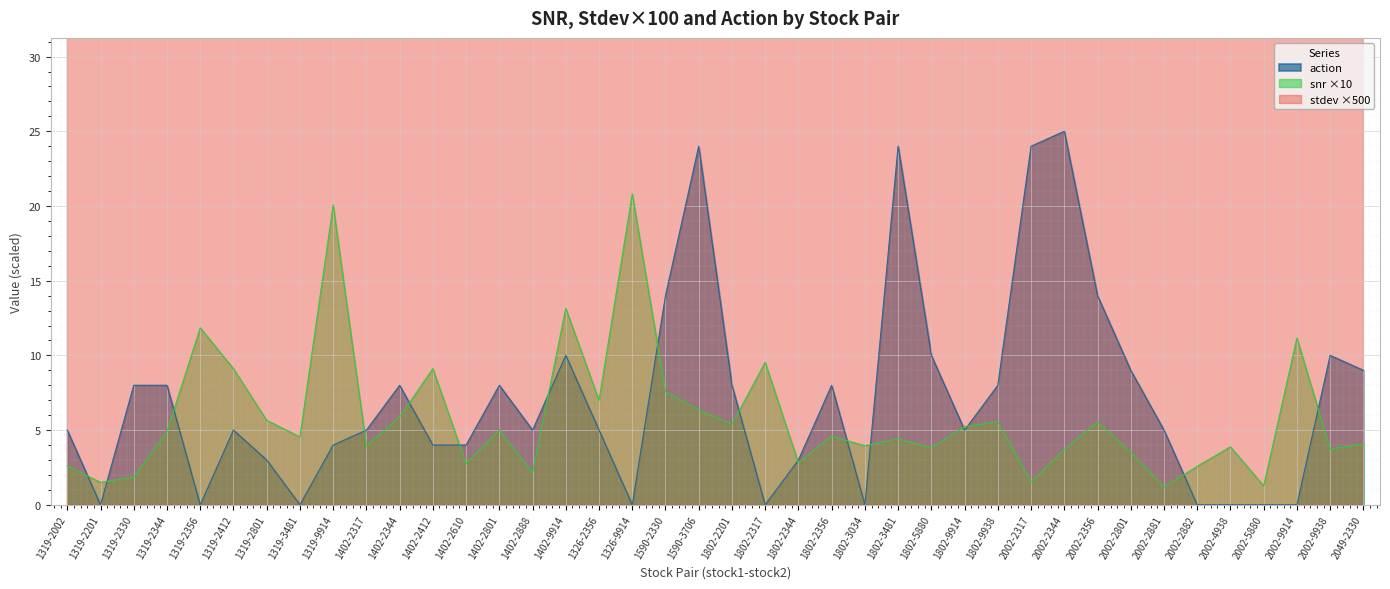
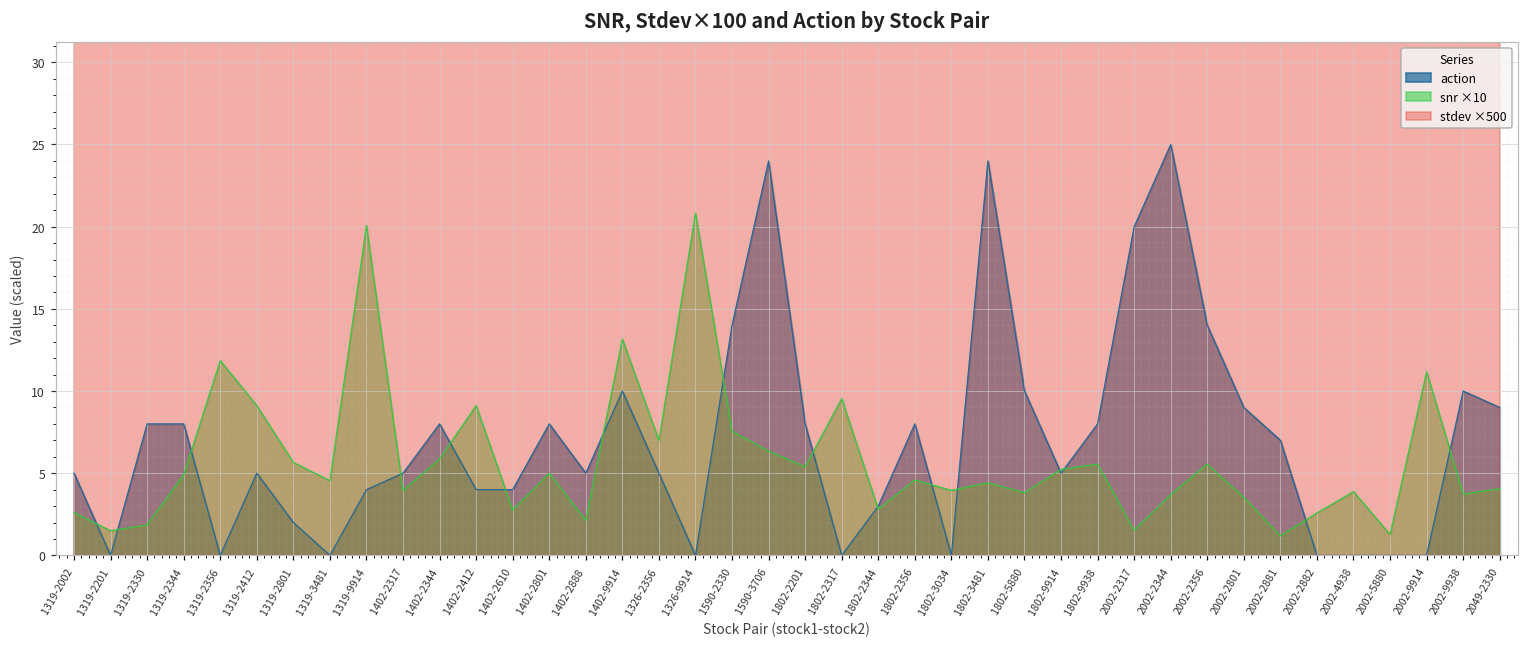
action, 1319-2801: 3 -> 2
action, 2002-2317: 24 -> 20
action, 2002-2881: 5 -> 7
